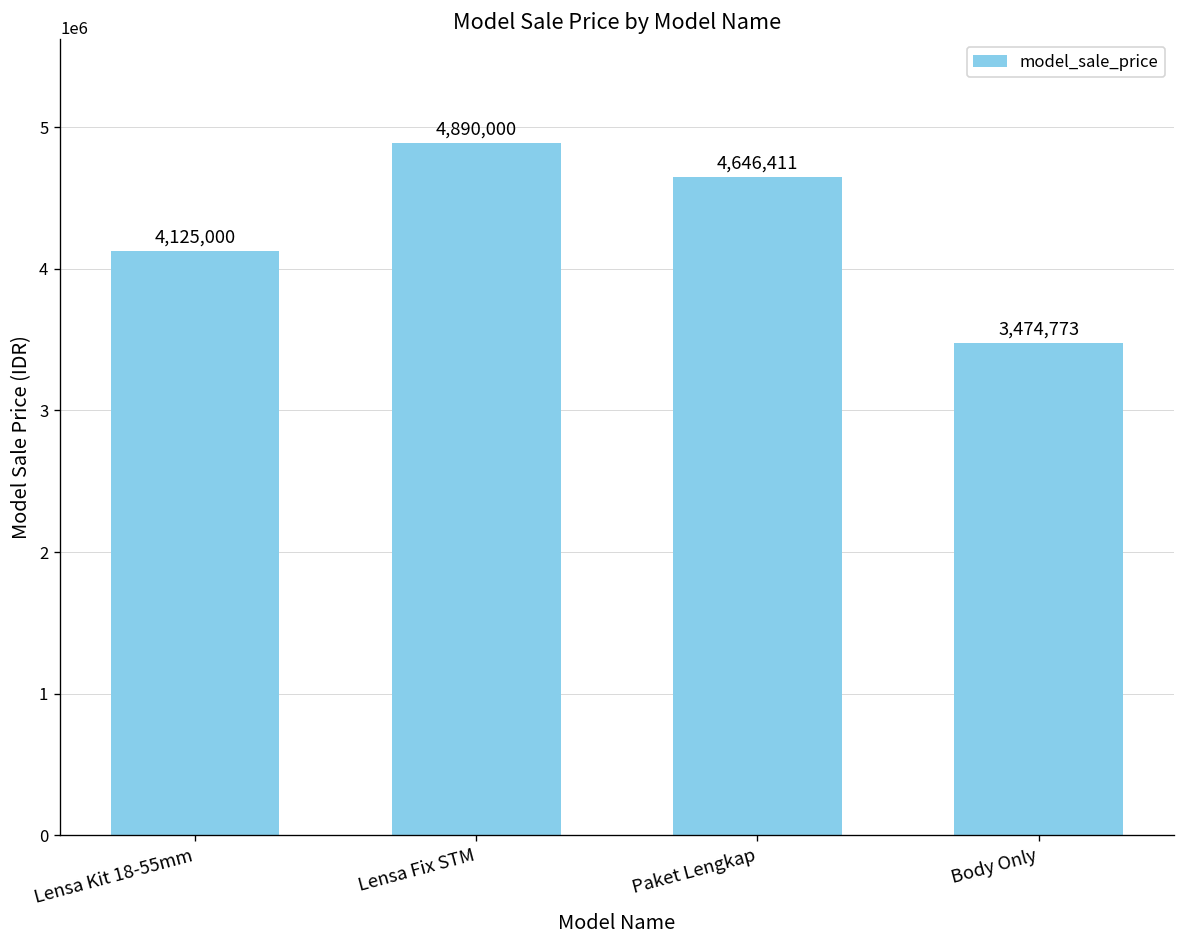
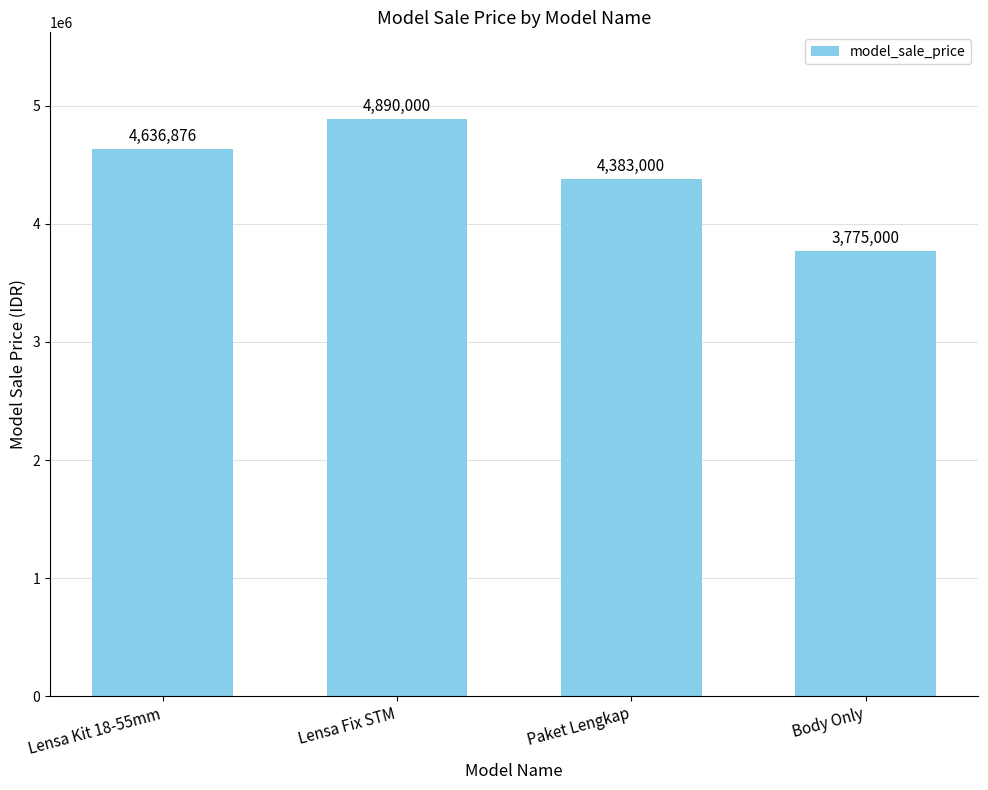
Lensa Kit 18-55mm: 4,125,000 -> 4,636,876
Paket Lengkap: 4,646,411 -> 4,383,000
Body Only: 3,474,773 -> 3,775,000
